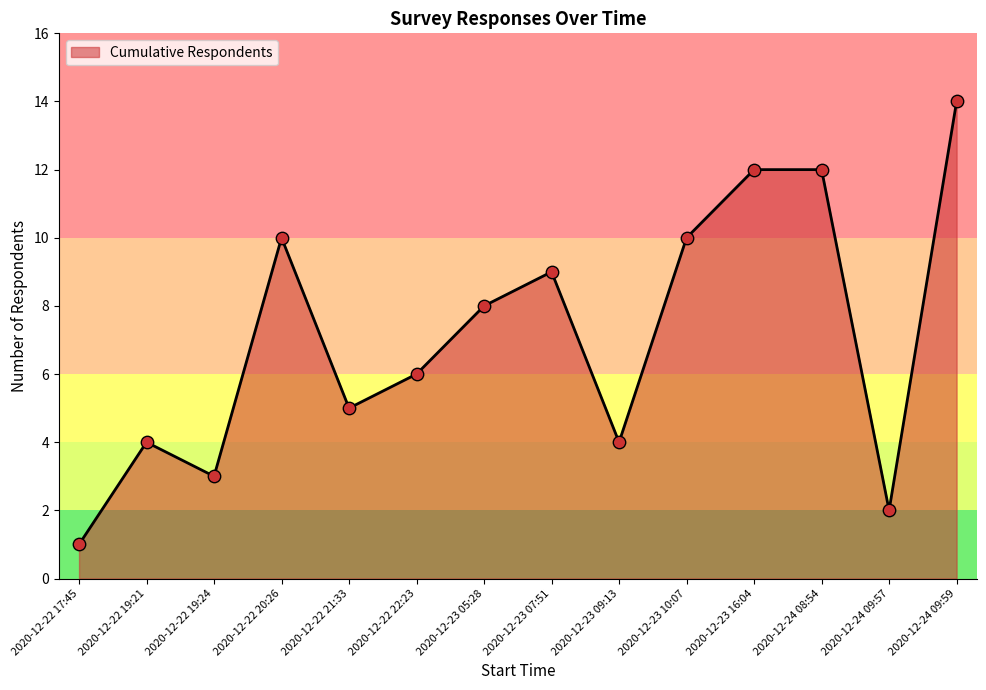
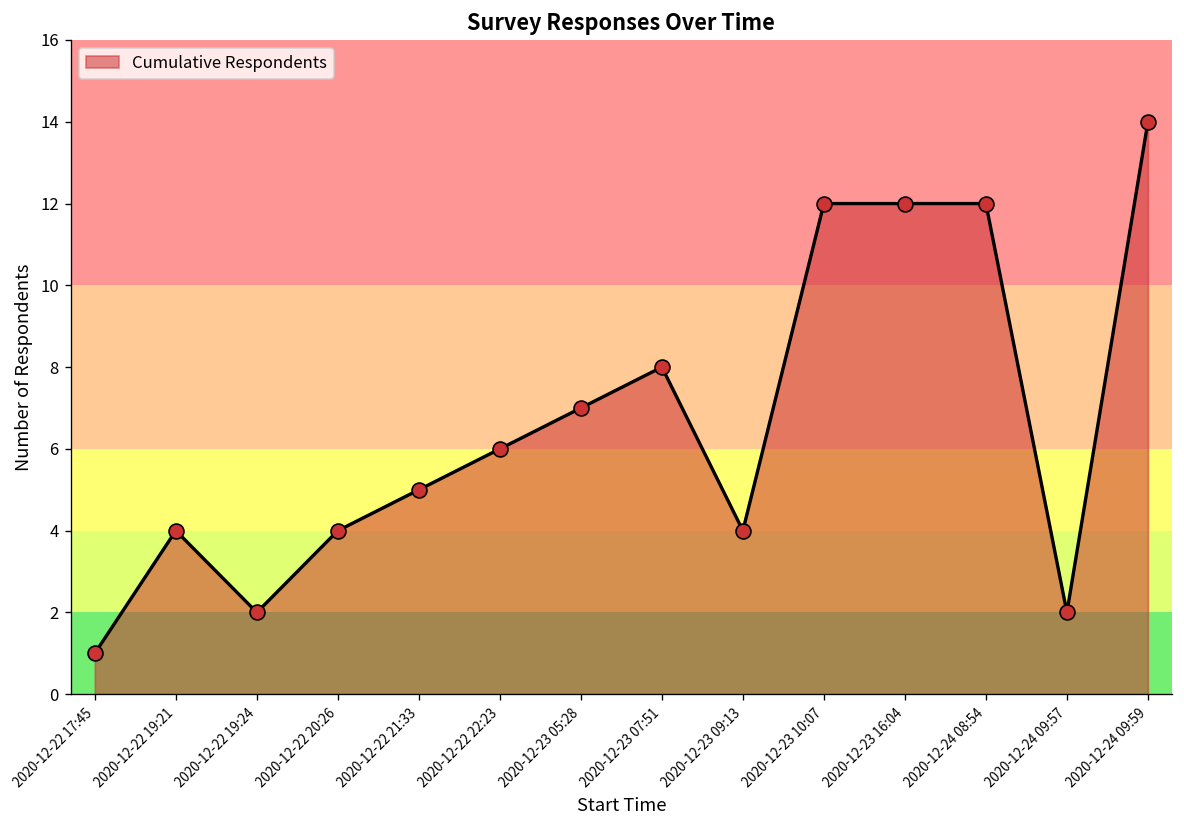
2020-12-22 19:24: 3 -> 2
2020-12-22 20:26: 10 -> 4
2020-12-23 05:28: 8 -> 7
2020-12-23 07:51: 9 -> 8
2020-12-23 10:07: 10 -> 12
